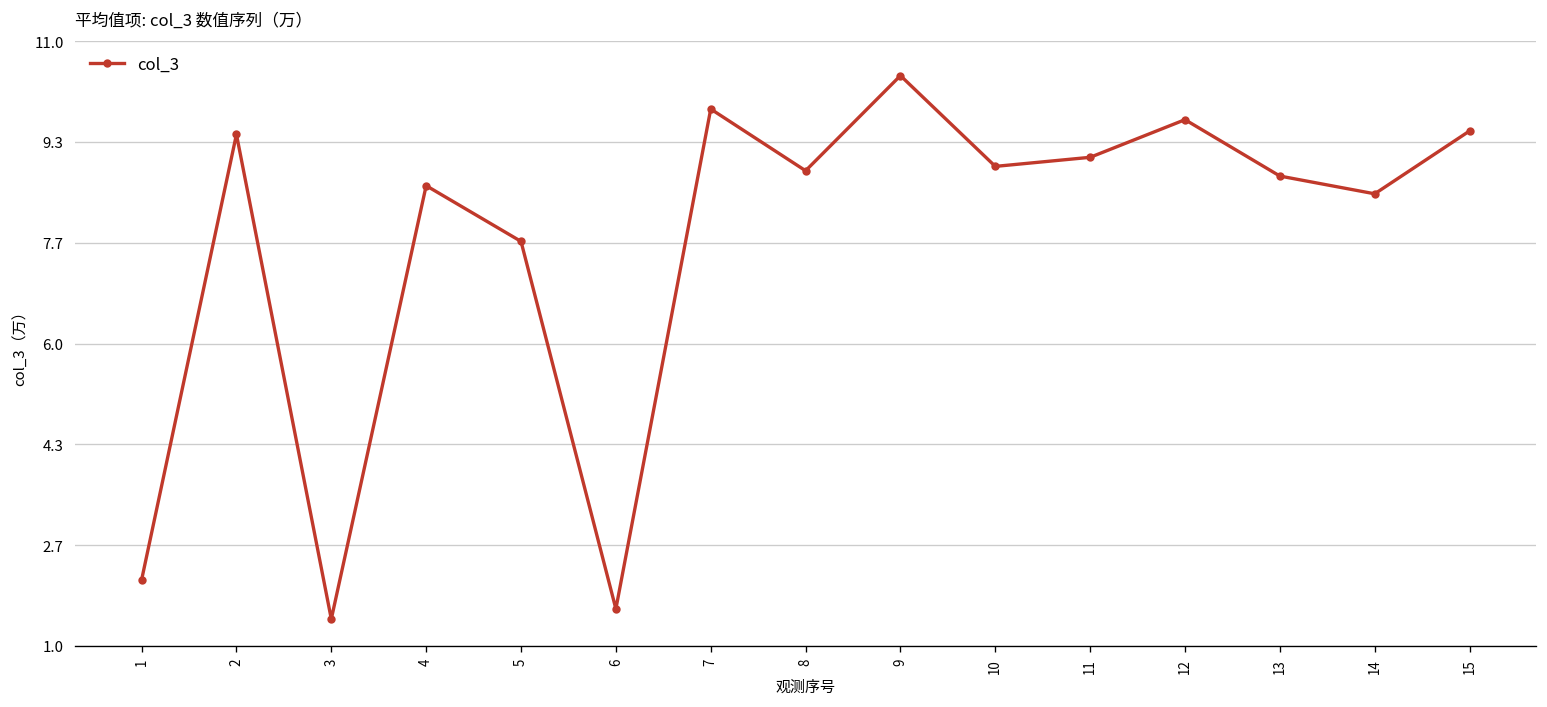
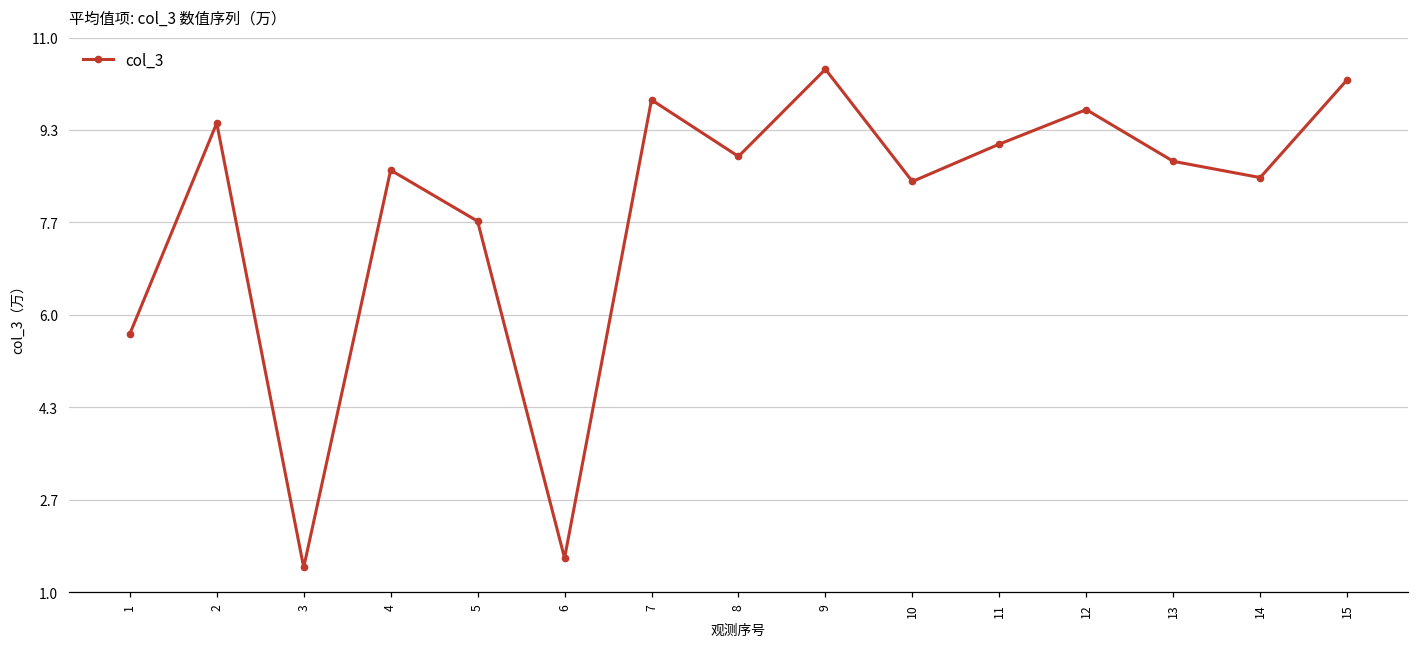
1: 2.1 -> 5.7
10: 8.9 -> 8.4
15: 9.5 -> 10.2
